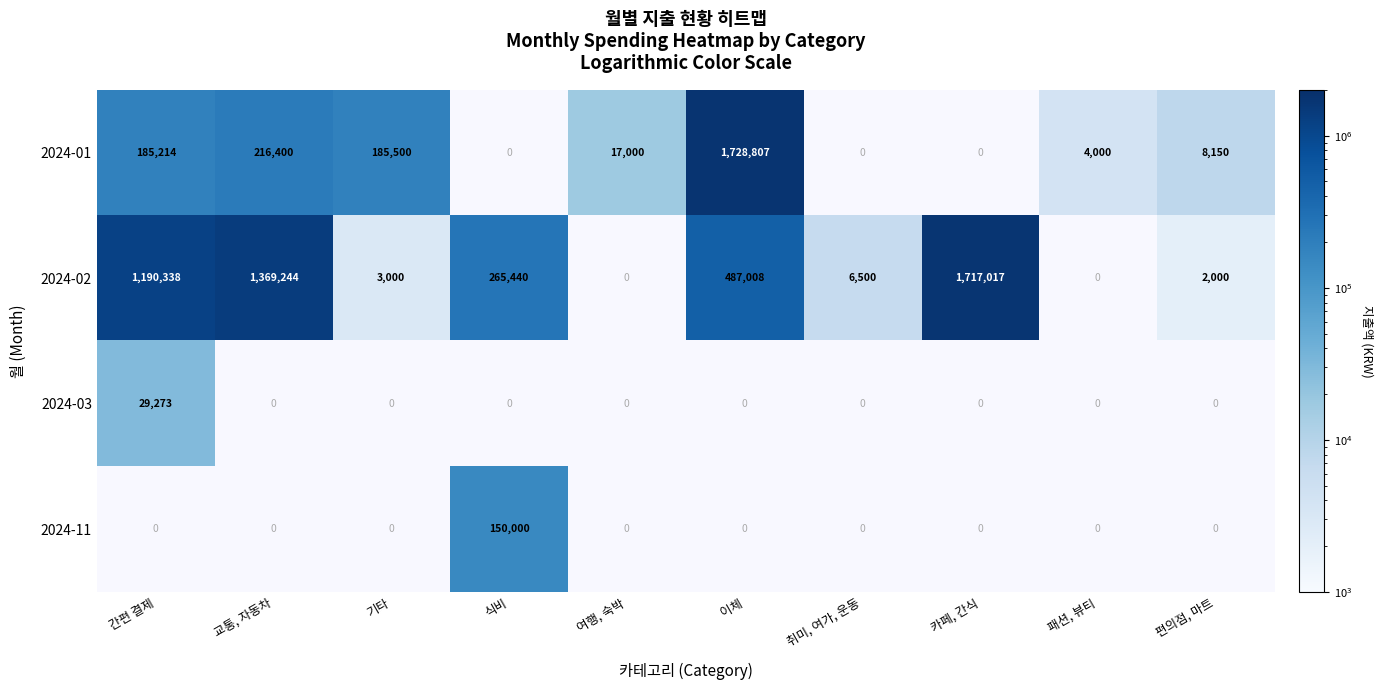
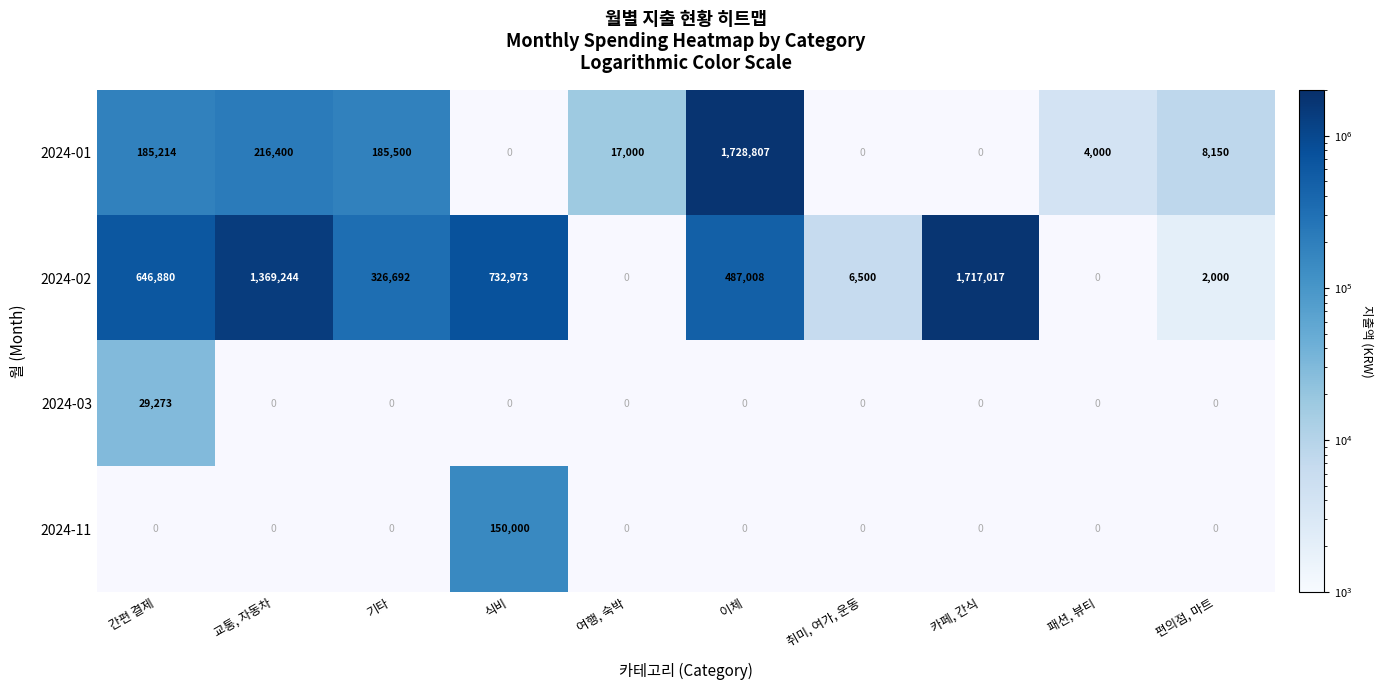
2024-02, 간편 결제: 1,190,338 -> 646,880
2024-02, 기타: 3,000 -> 326,692
2024-02, 식비: 265,440 -> 732,973
